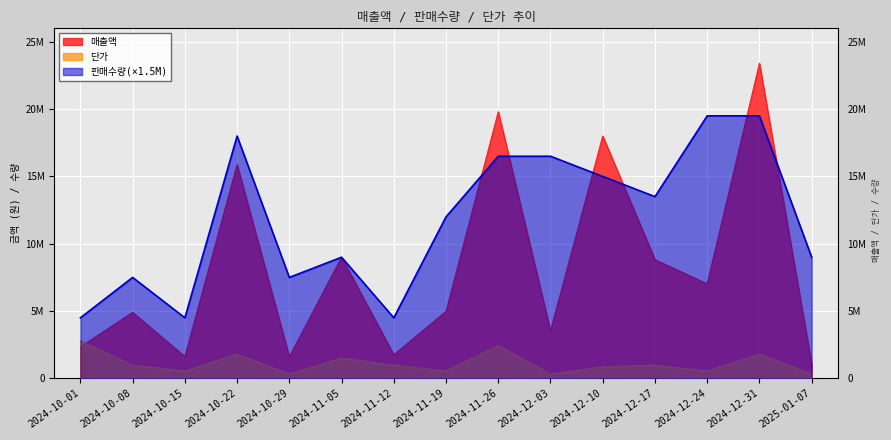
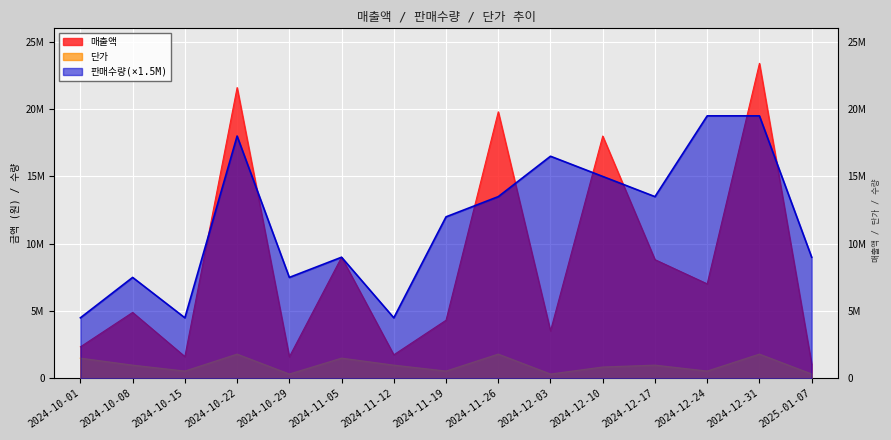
단가, 2024-10-01: 2800000 -> 1500000
매출액, 2024-10-22: 15900000 -> 21600000
매출액, 2024-11-19: 5000000 -> 4300000
단가, 2024-11-26: 2400000 -> 1800000
판매수량(×1.5M), 2024-11-26: 16500000 -> 13500000
